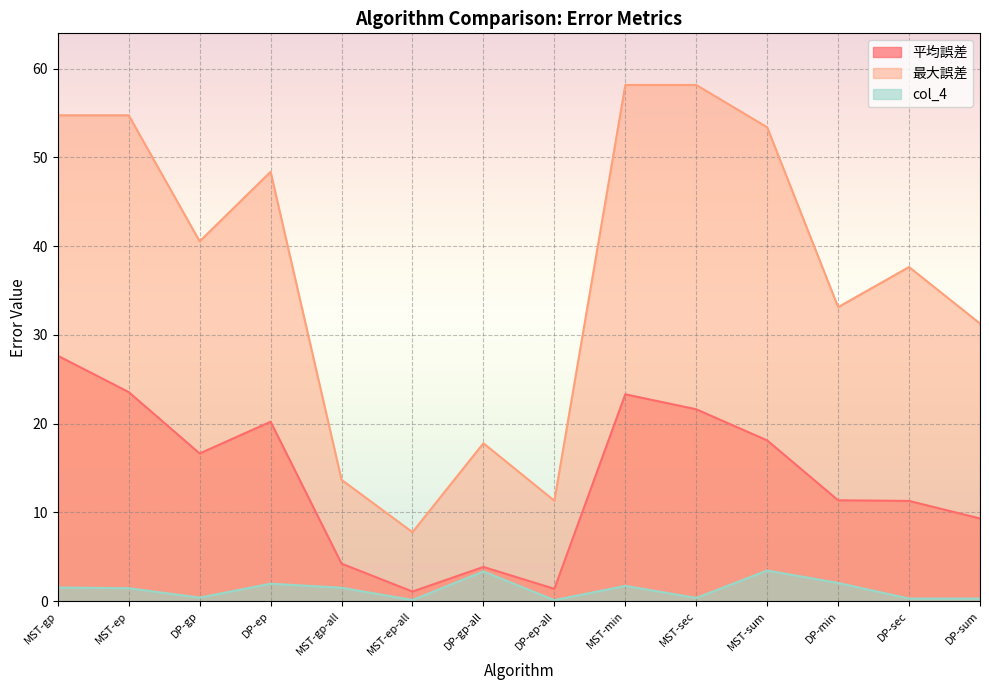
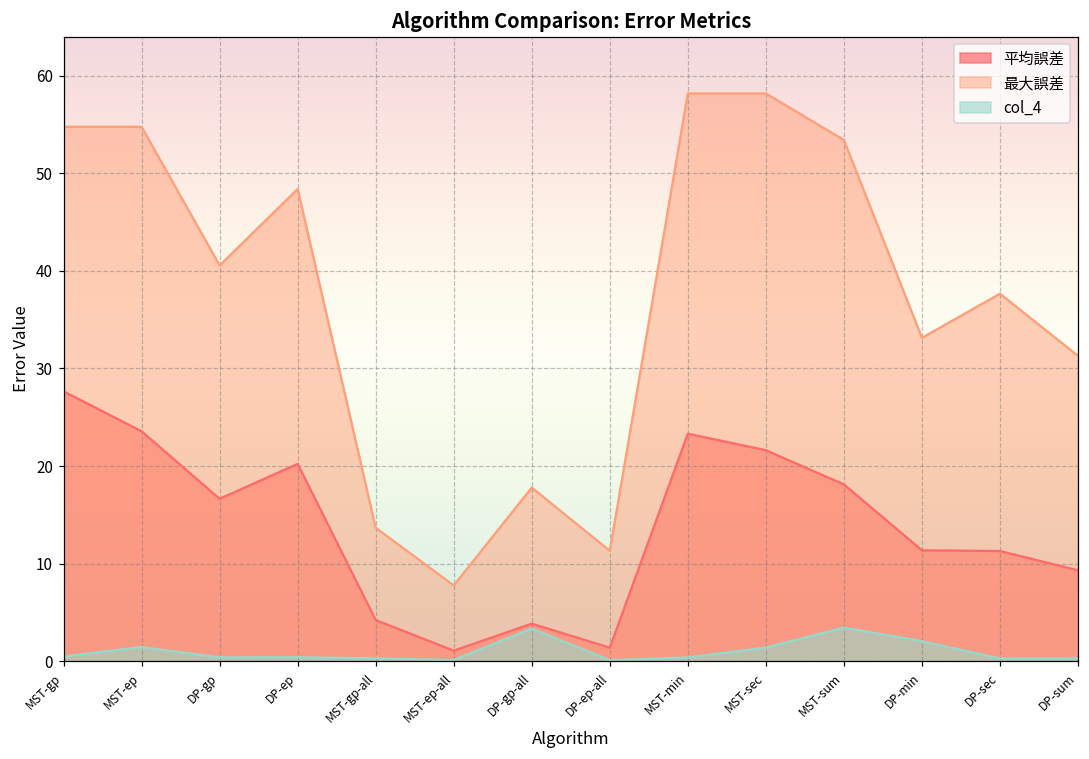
col_4, MST-gp: 2 -> 1
col_4, DP-ep: 2 -> 0
col_4, MST-gp-all: 2 -> 0
col_4, MST-min: 2 -> 0
col_4, MST-sec: 0 -> 1
